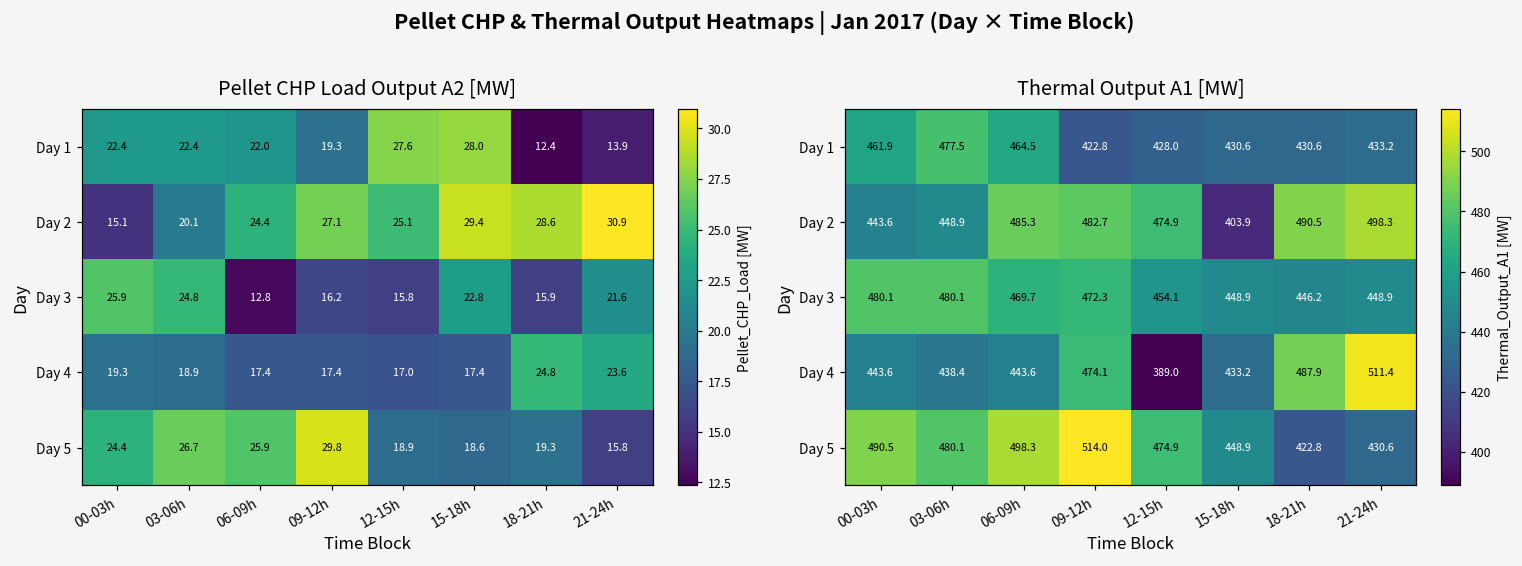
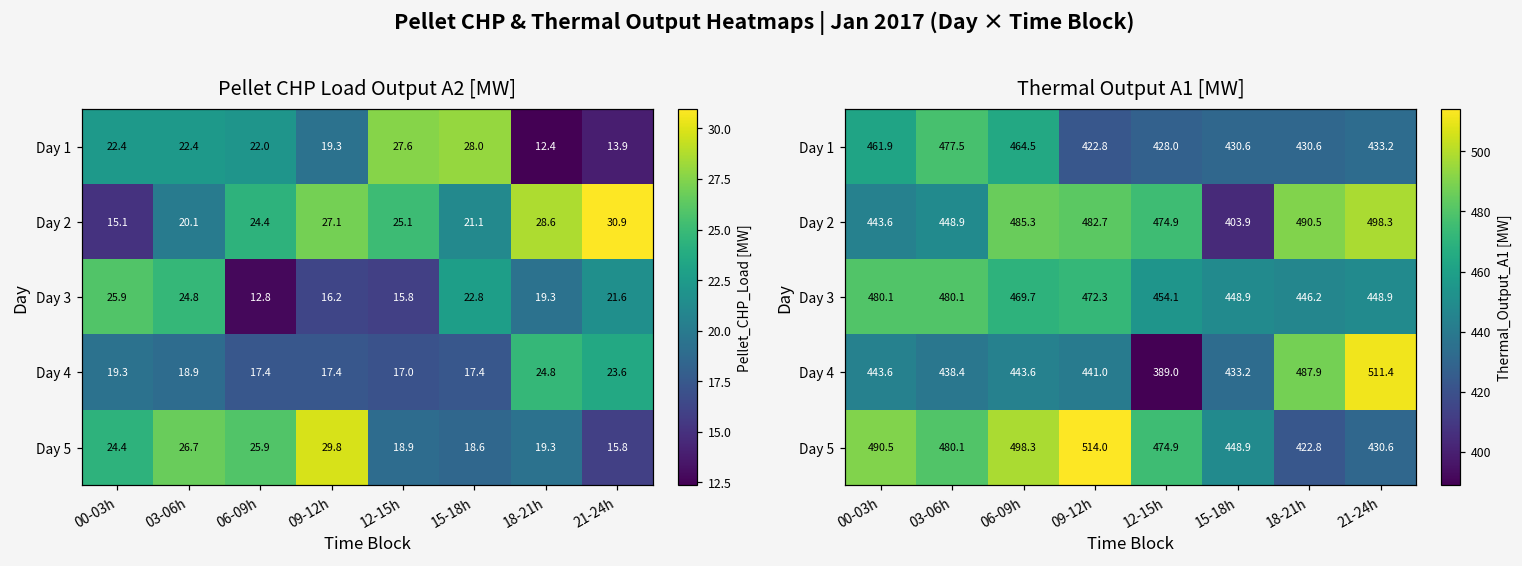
Pellet CHP Load Output A2 [MW], Day 2, 15-18h: 29.4 -> 21.1
Pellet CHP Load Output A2 [MW], Day 3, 18-21h: 15.9 -> 19.3
Thermal Output A1 [MW], Day 4, 09-12h: 474.1 -> 441.0
